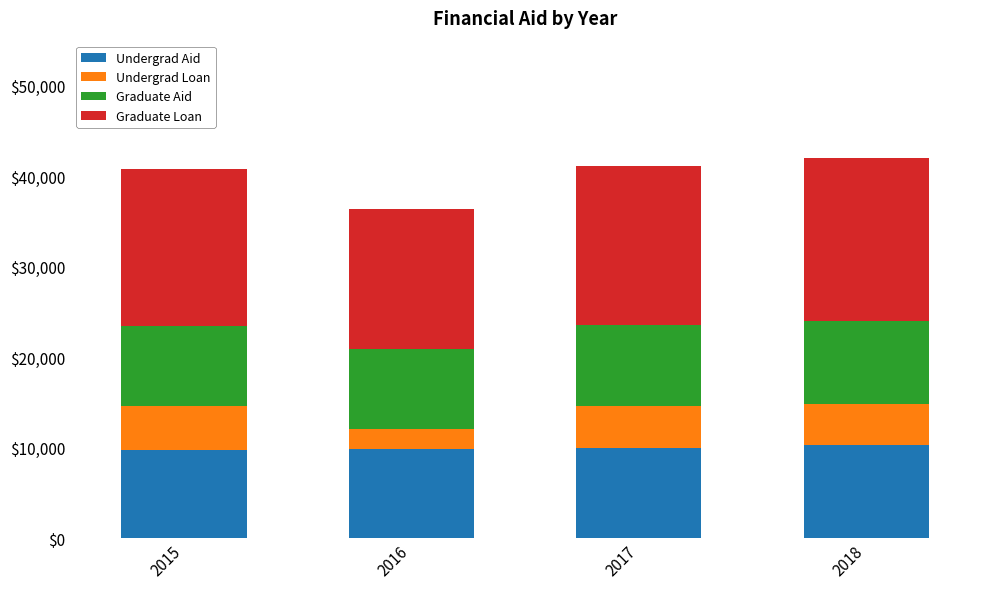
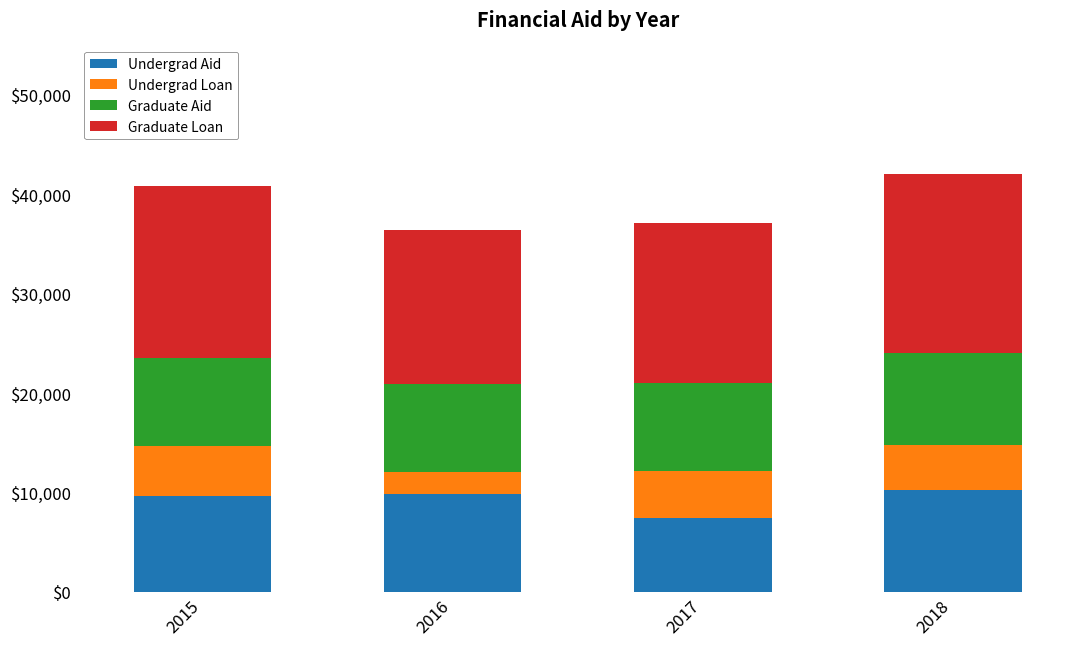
Undergrad Aid, 2017: $10,000 -> $7,000
Graduate Loan, 2017: $18,000 -> $16,000
